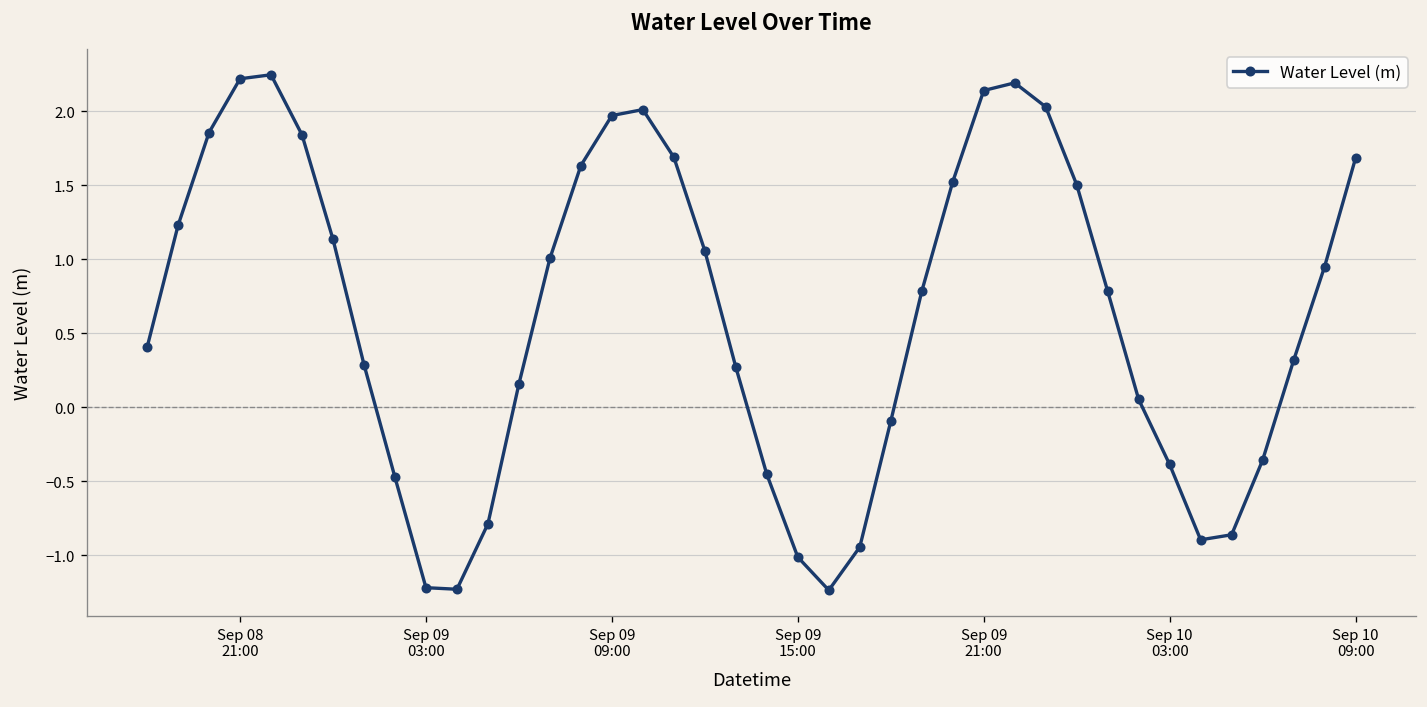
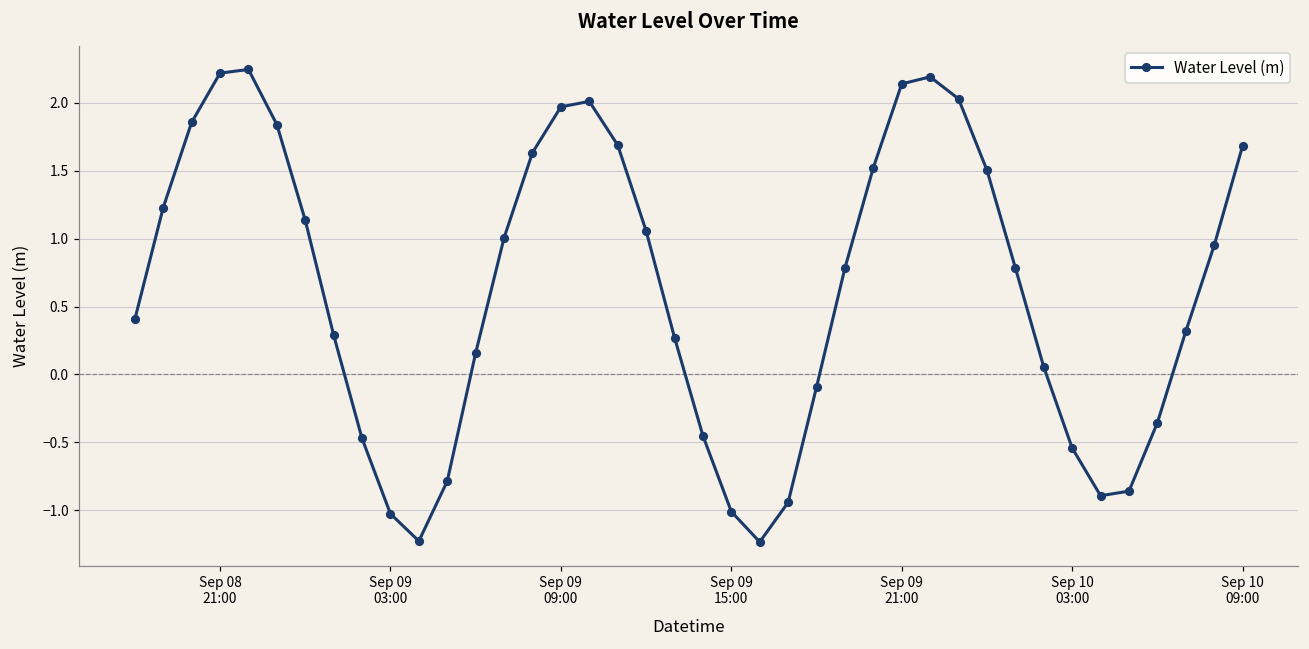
Sep 09 03:00: -1.22 -> -1.03
Sep 10 03:00: -0.39 -> -0.54
